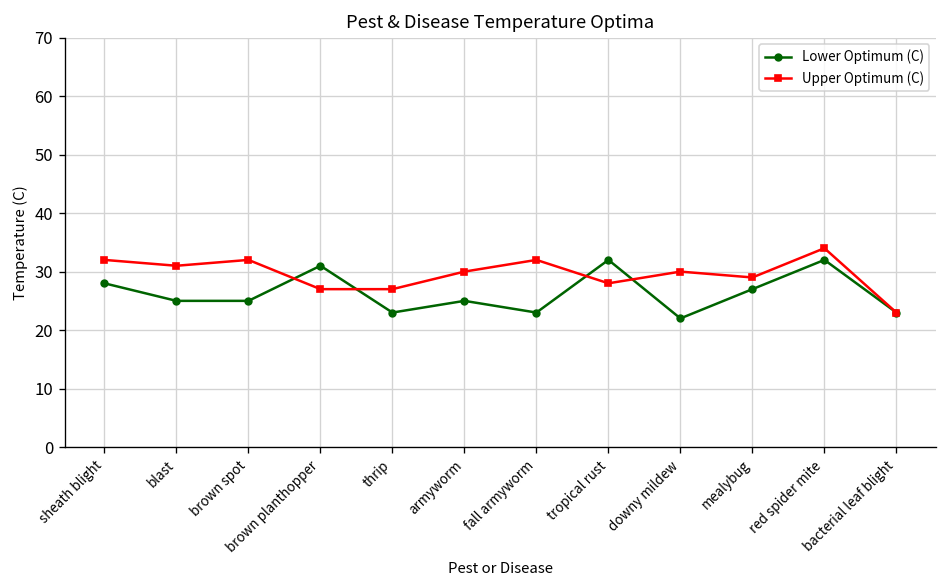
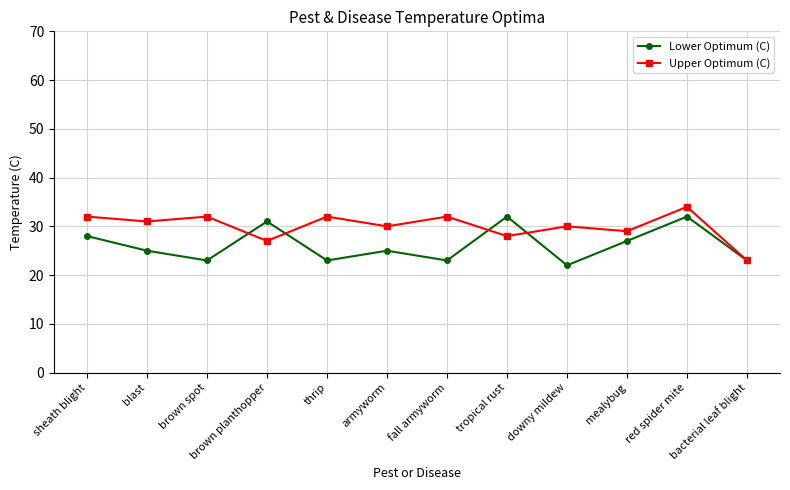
Lower Optimum (C), brown spot: 25 -> 23
Upper Optimum (C), thrip: 27 -> 32
